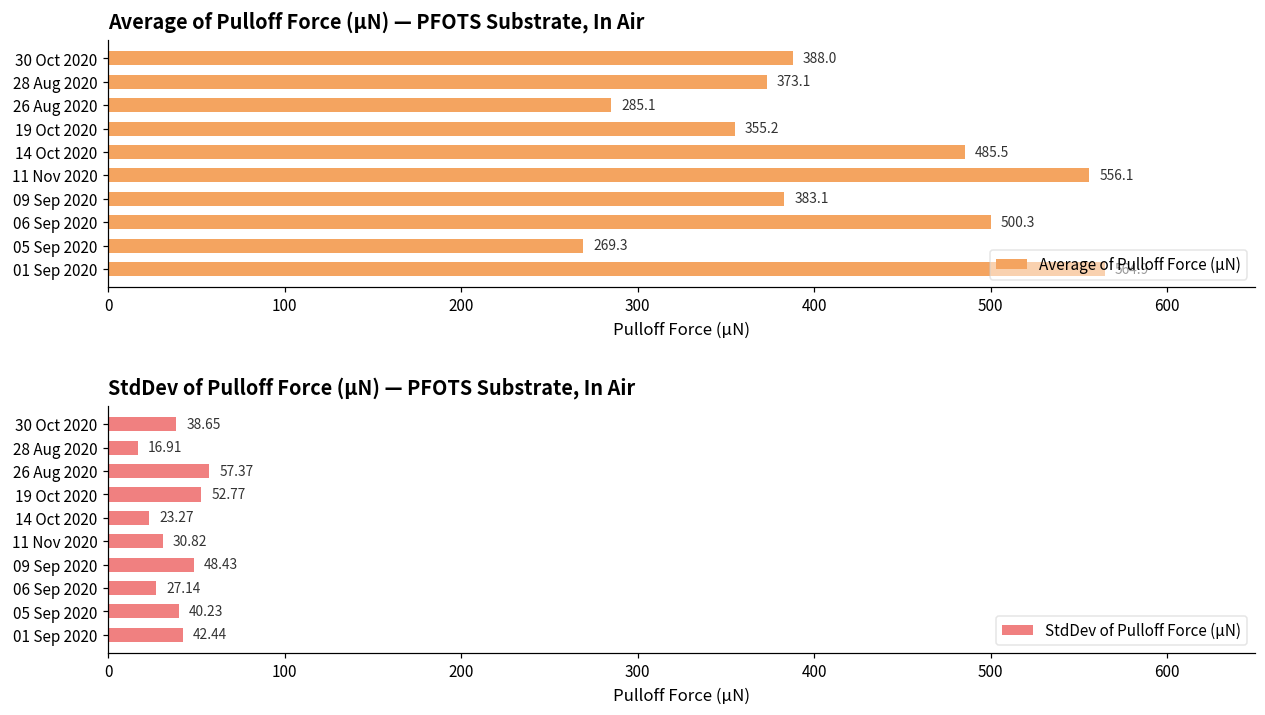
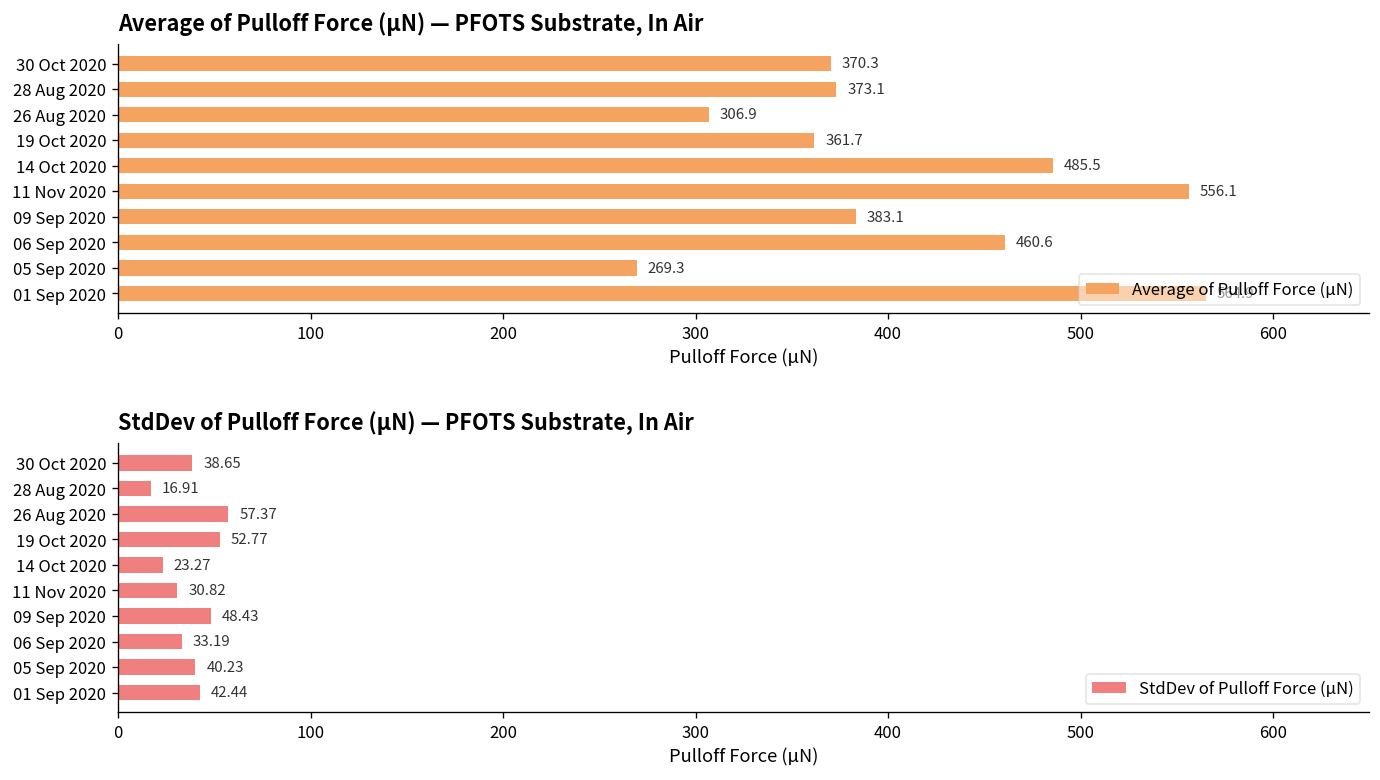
Average of Pulloff Force (µN) — PFOTS Substrate, In Air, 30 Oct 2020: 388.0 -> 370.3
Average of Pulloff Force (µN) — PFOTS Substrate, In Air, 26 Aug 2020: 285.1 -> 306.9
Average of Pulloff Force (µN) — PFOTS Substrate, In Air, 19 Oct 2020: 355.2 -> 361.7
Average of Pulloff Force (µN) — PFOTS Substrate, In Air, 06 Sep 2020: 500.3 -> 460.6
StdDev of Pulloff Force (µN) — PFOTS Substrate, In Air, 06 Sep 2020: 27.14 -> 33.19
